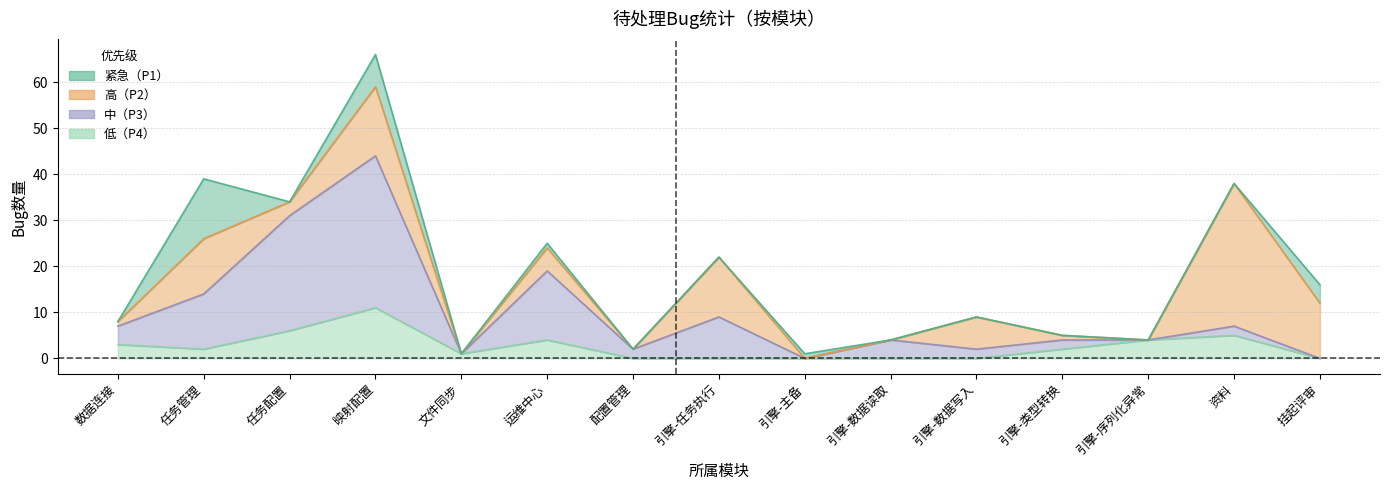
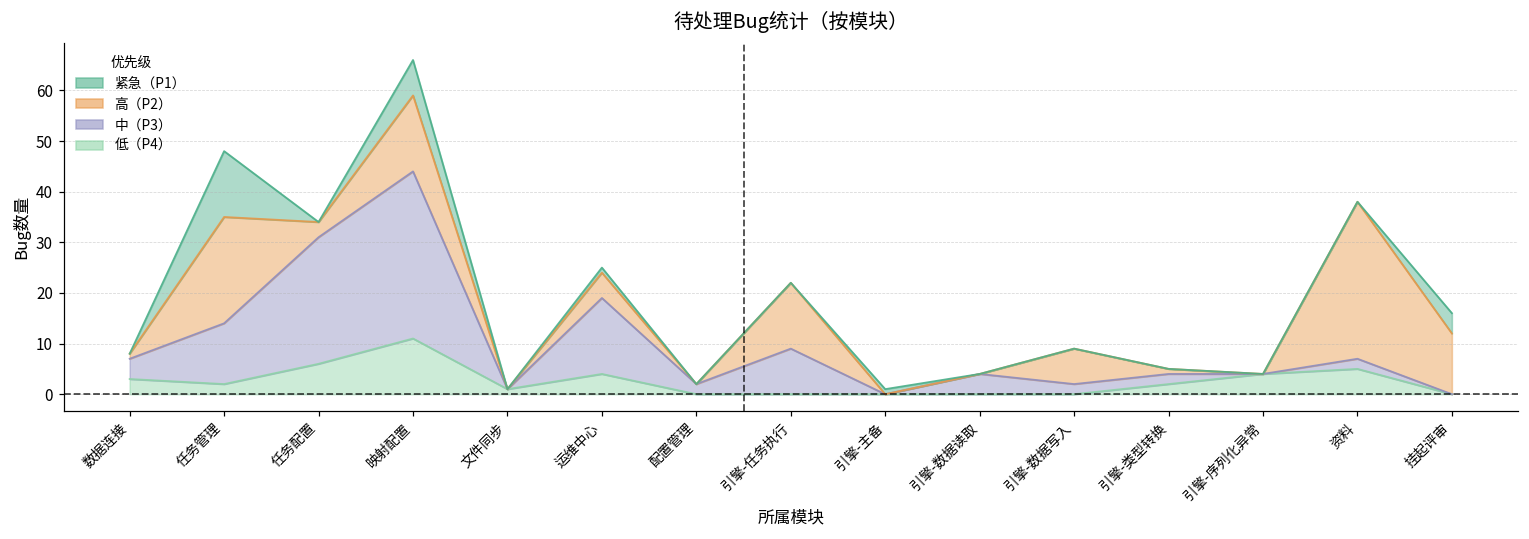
高（P2）, 任务管理: 12 -> 21
